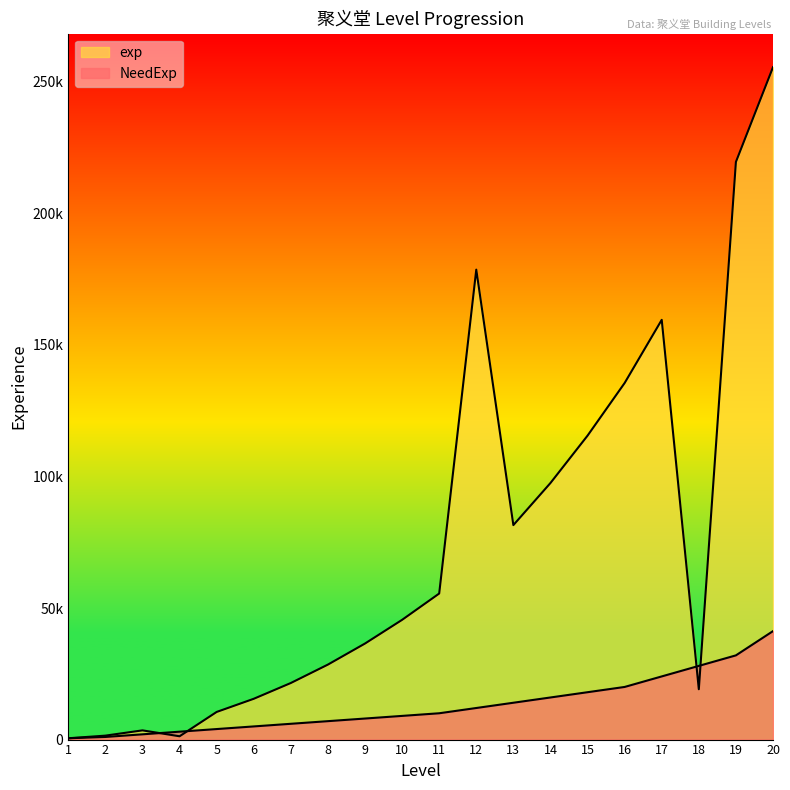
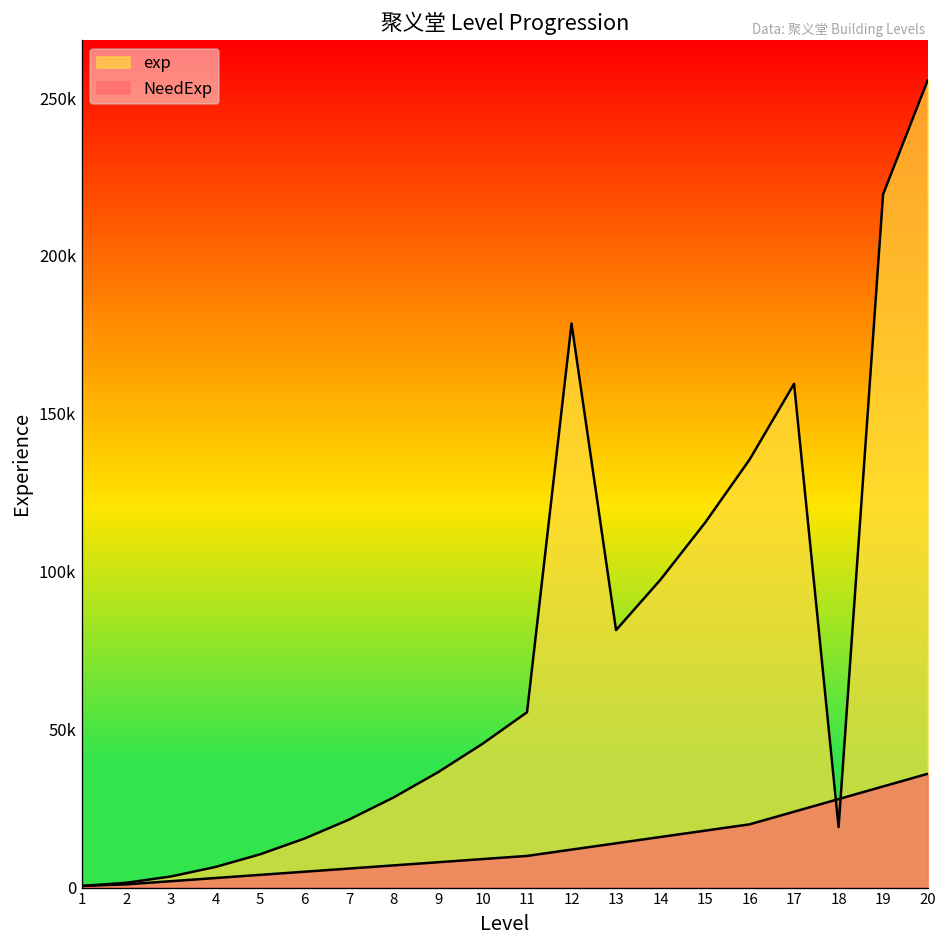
exp, 4: 1000 -> 7000
NeedExp, 20: 41000 -> 36000
